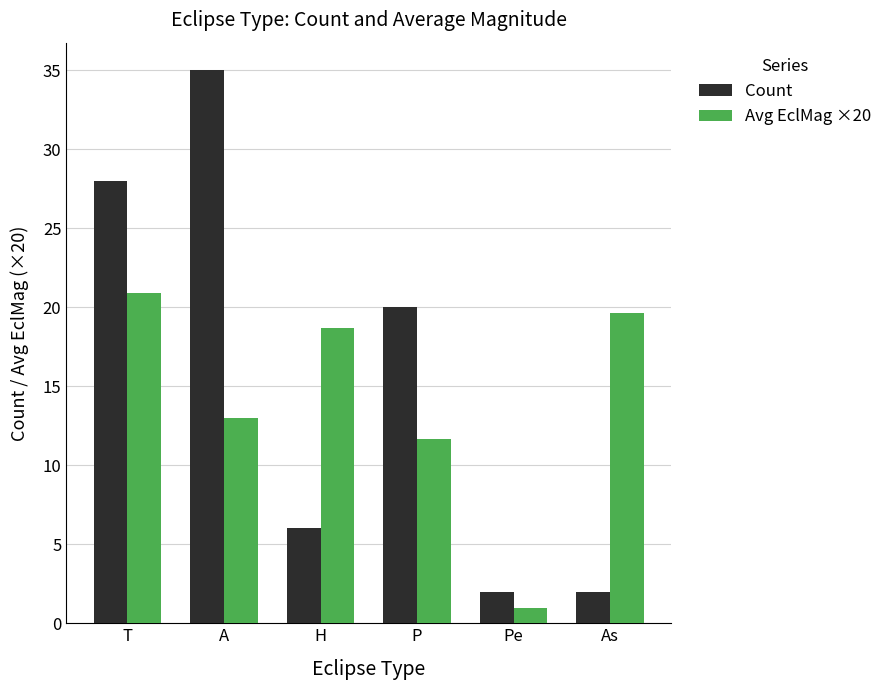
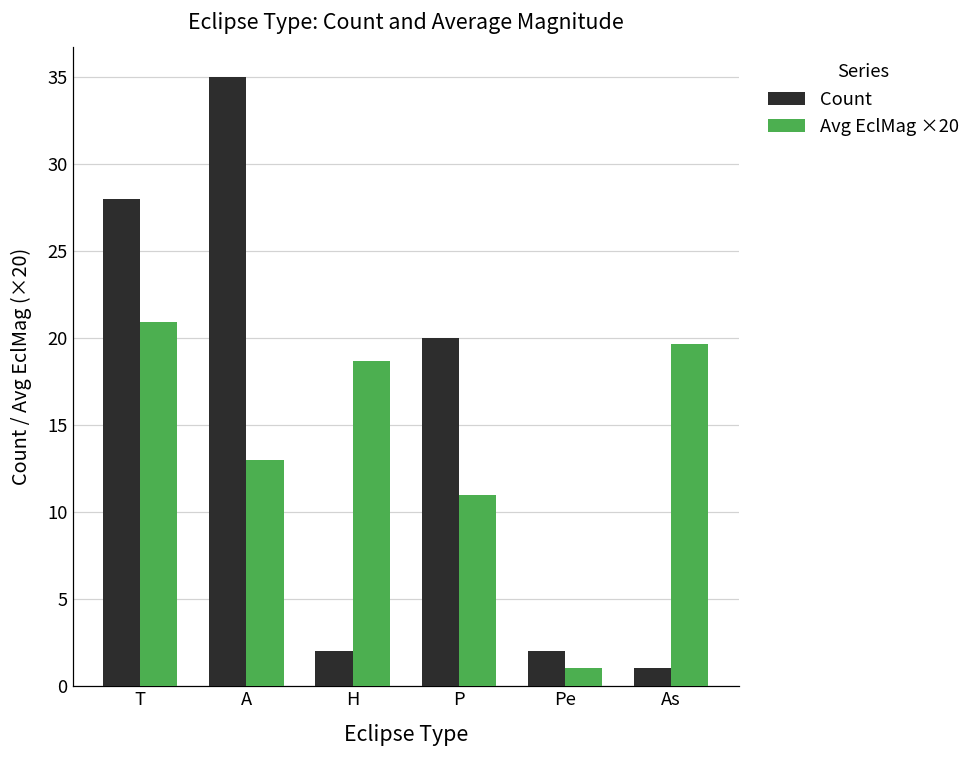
Count, H: 6 -> 2
Avg EclMag ×20, P: 11.6 -> 11.0
Count, As: 2 -> 1
